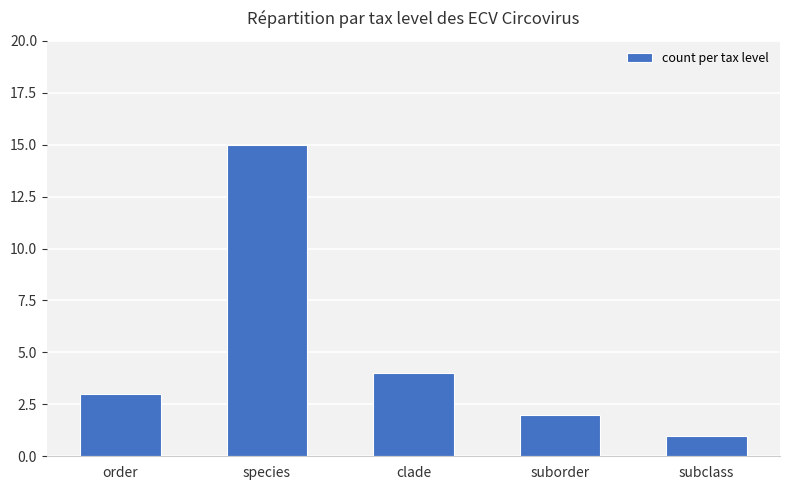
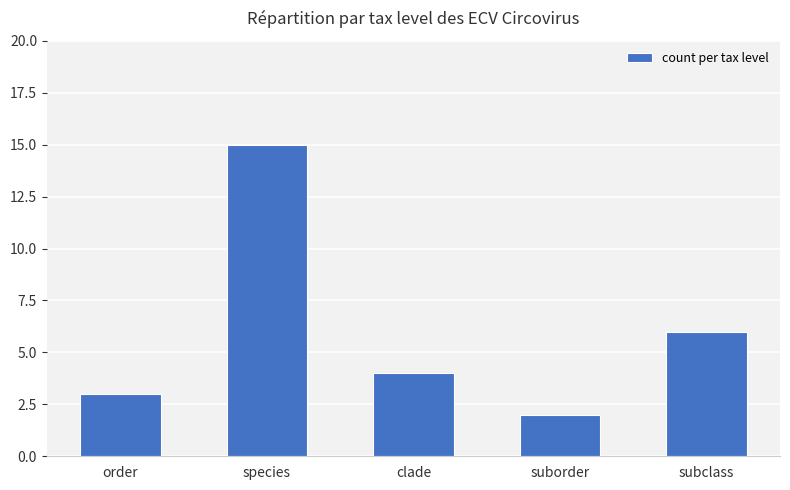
subclass: 1 -> 6
